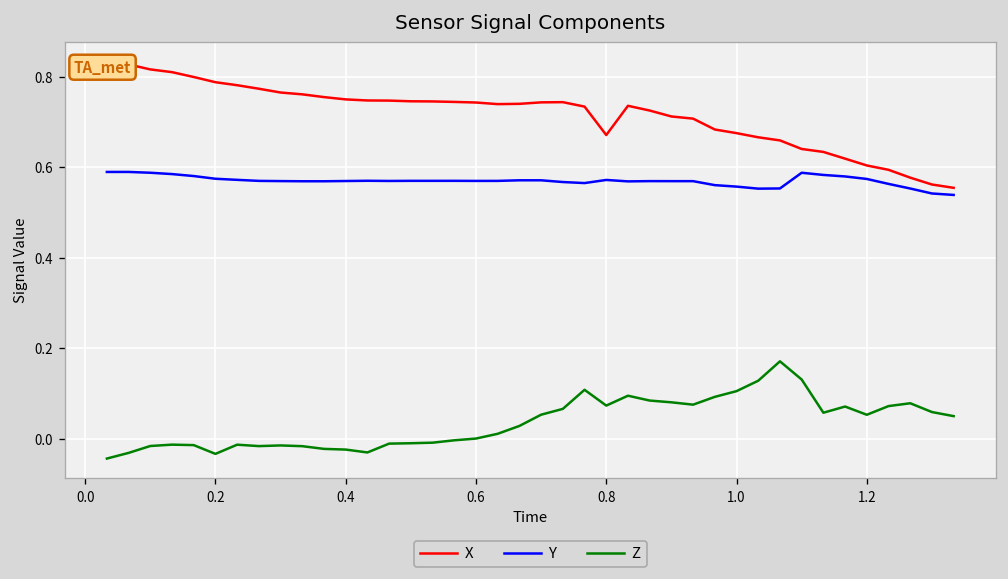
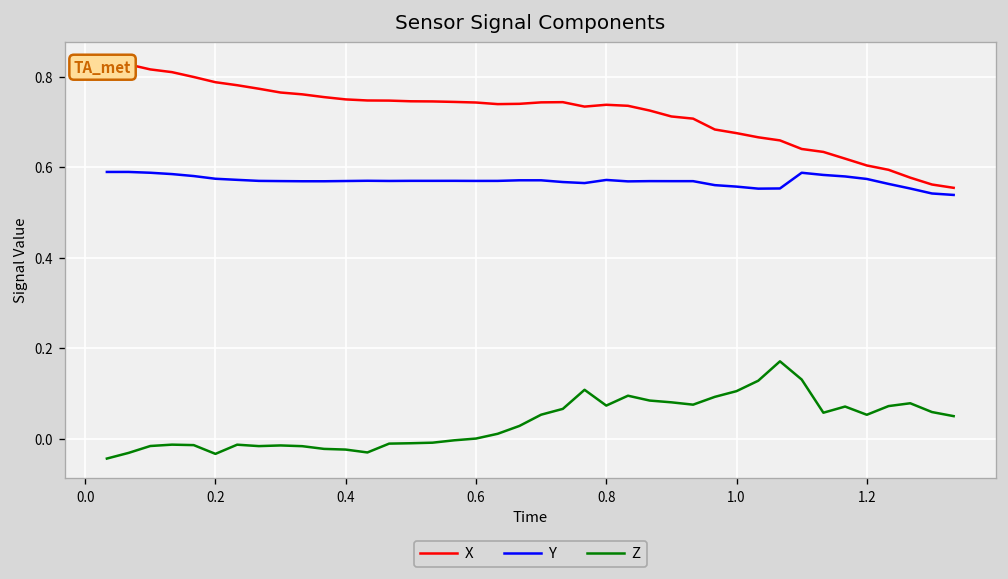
X, 0.8: 0.67 -> 0.74
